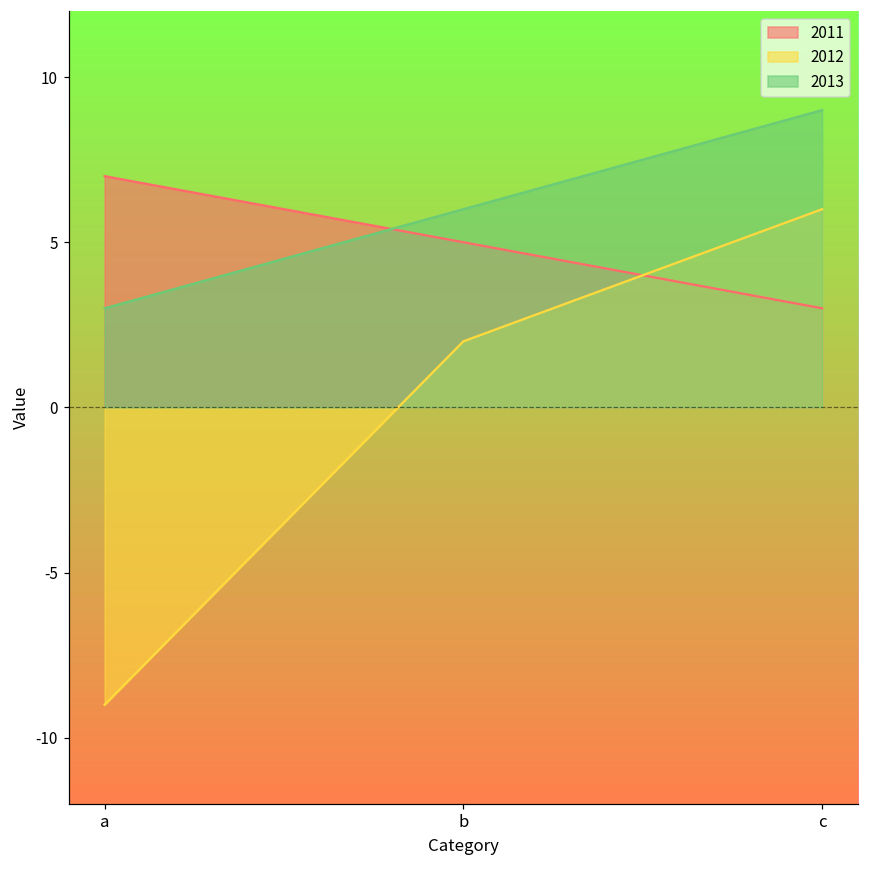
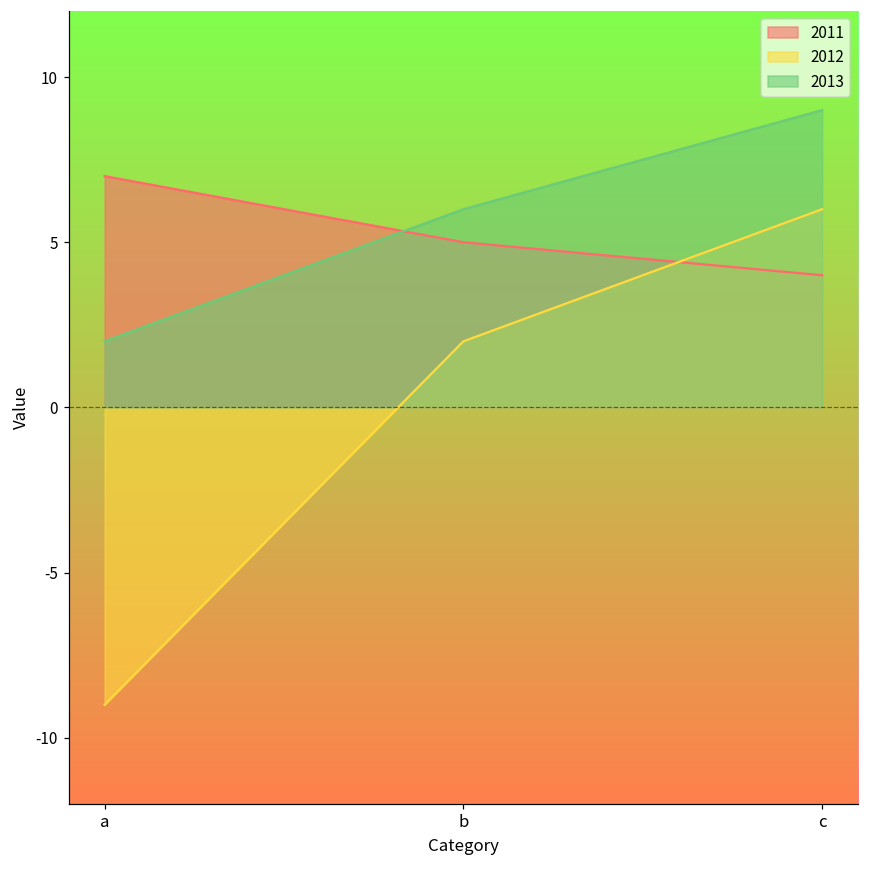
2013, a: 3 -> 2
2011, c: 3 -> 4
